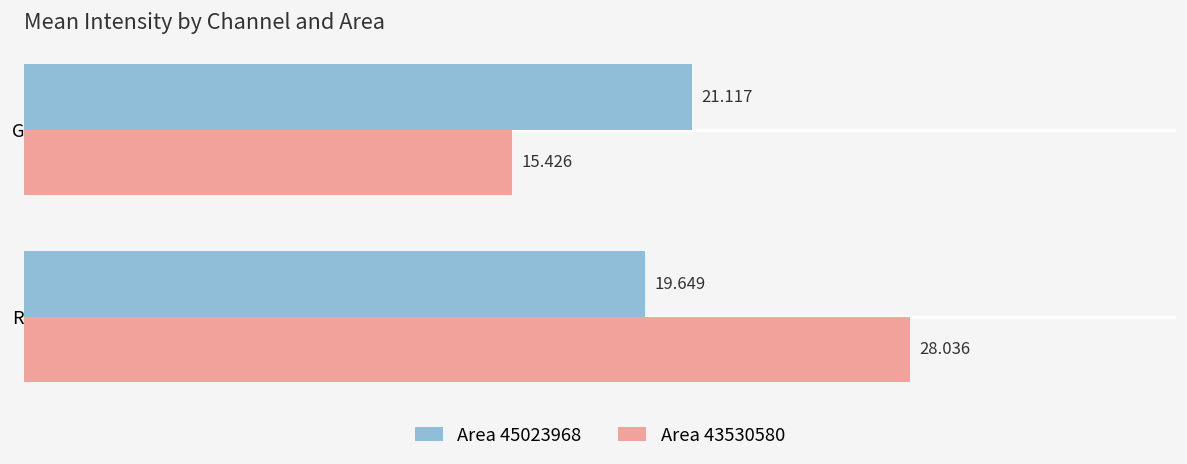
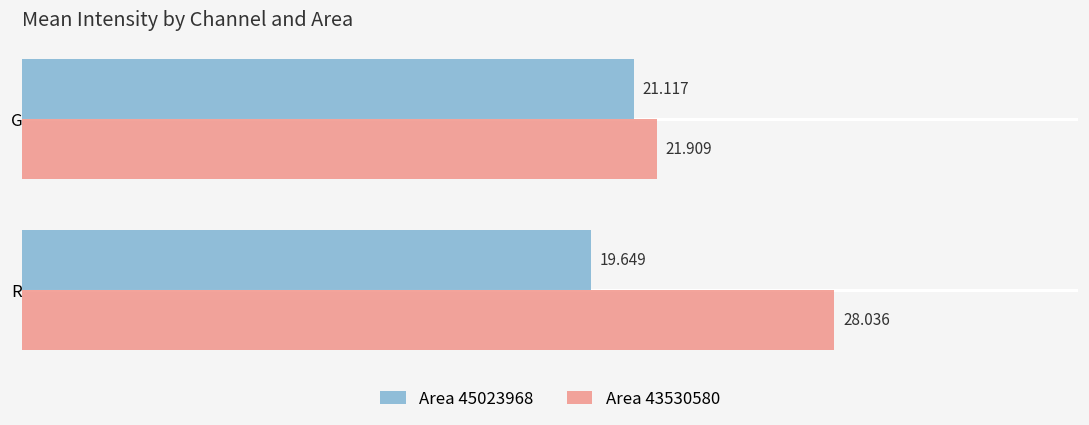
Area 43530580, G: 15.426 -> 21.909
